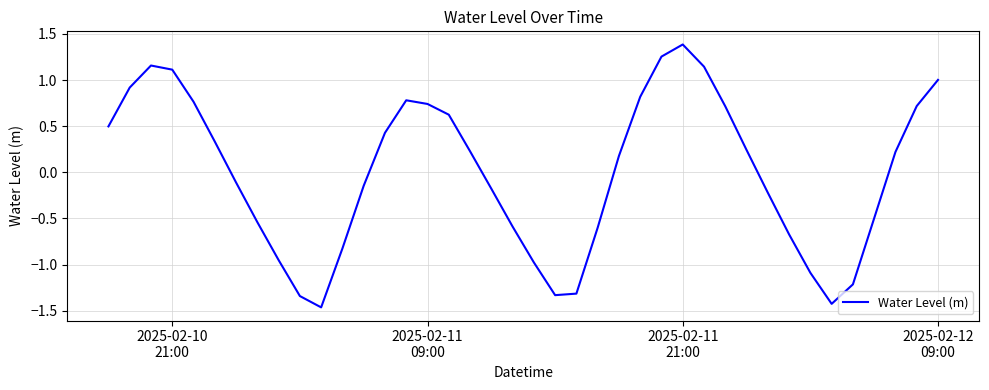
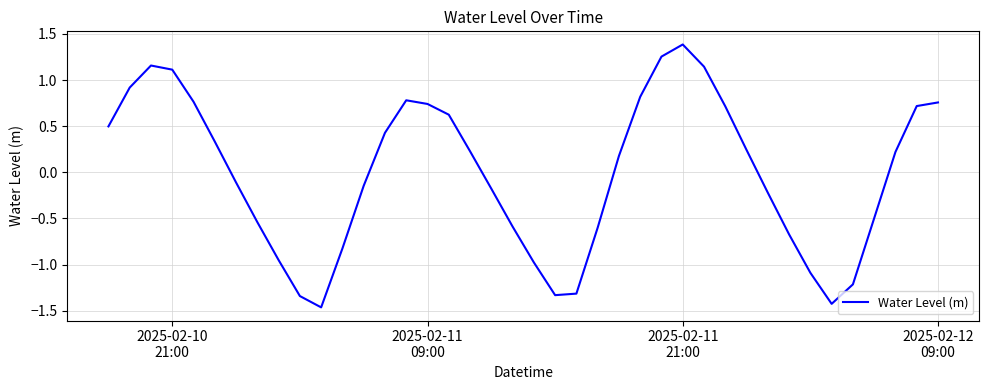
2025-02-12 09:00: 1.0 -> 0.8
